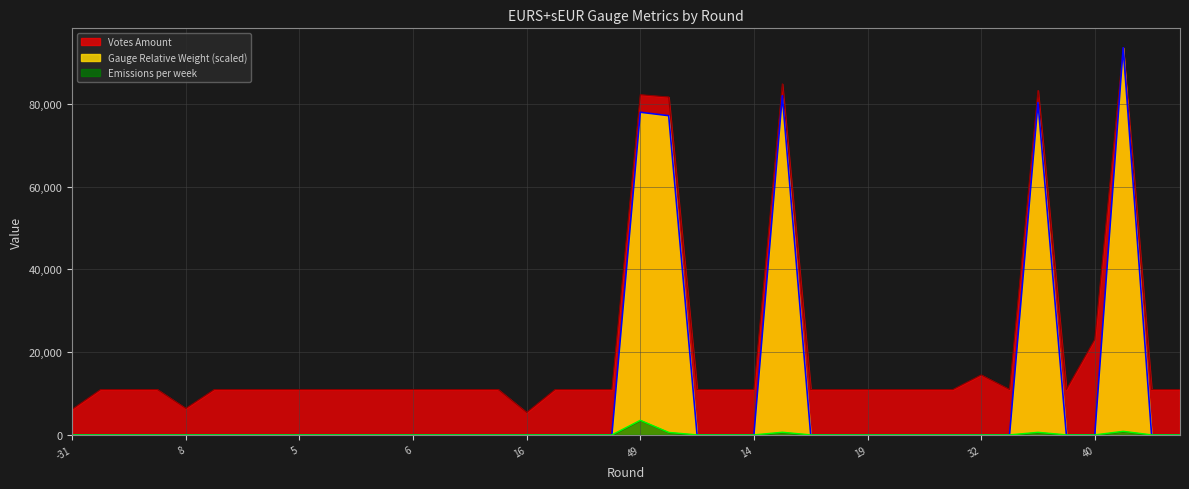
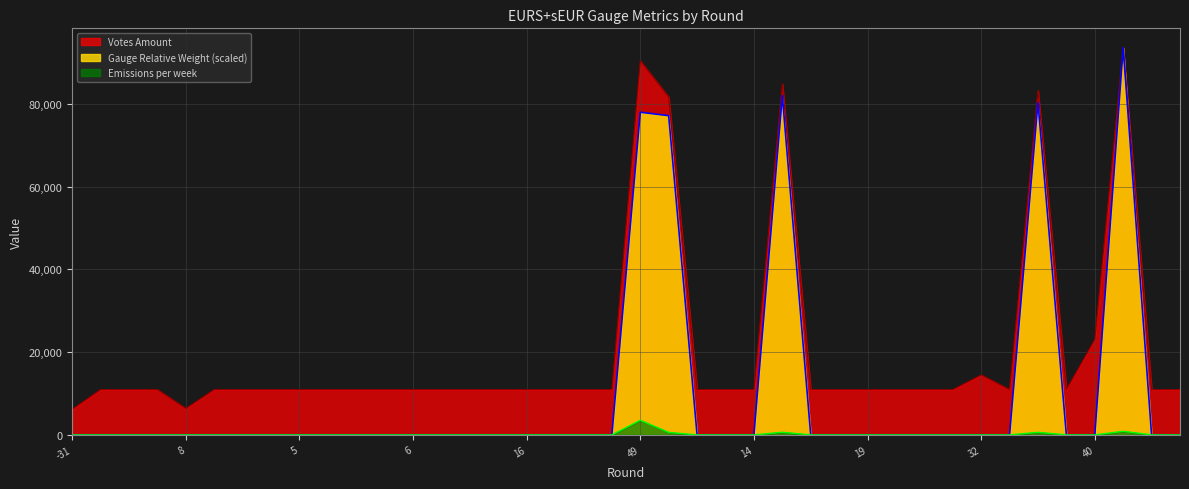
Votes Amount, 16: 5,000 -> 11,000
Votes Amount, 49: 82,000 -> 90,000
